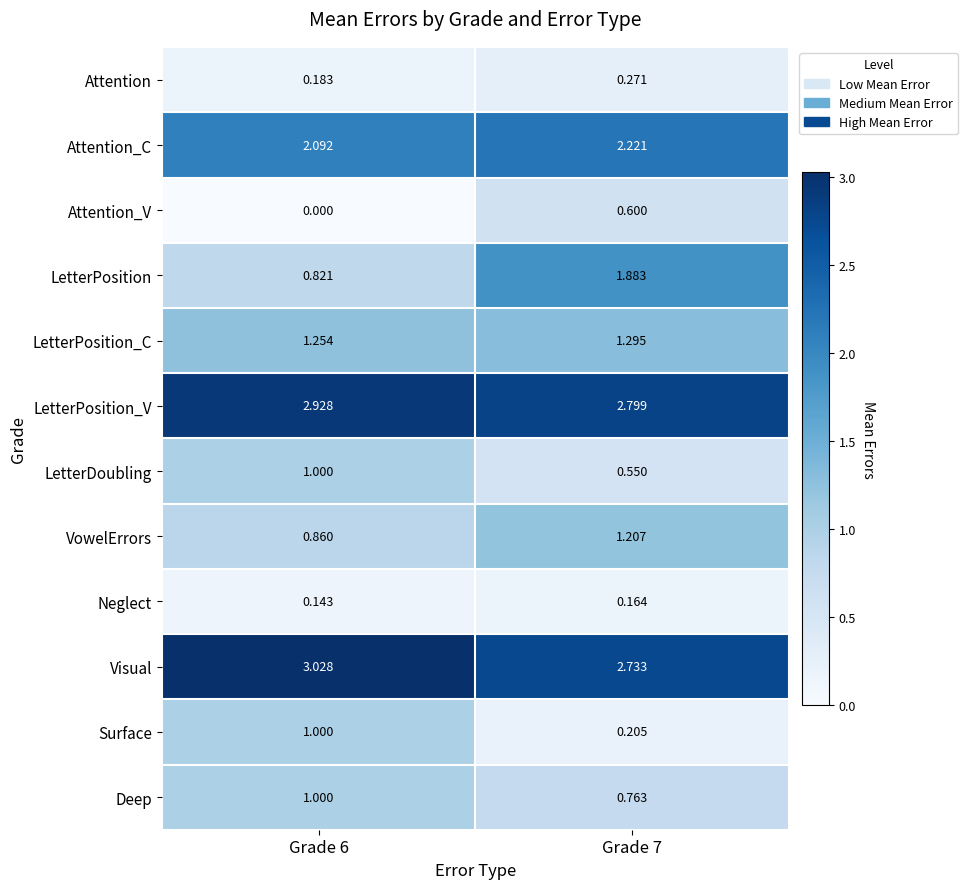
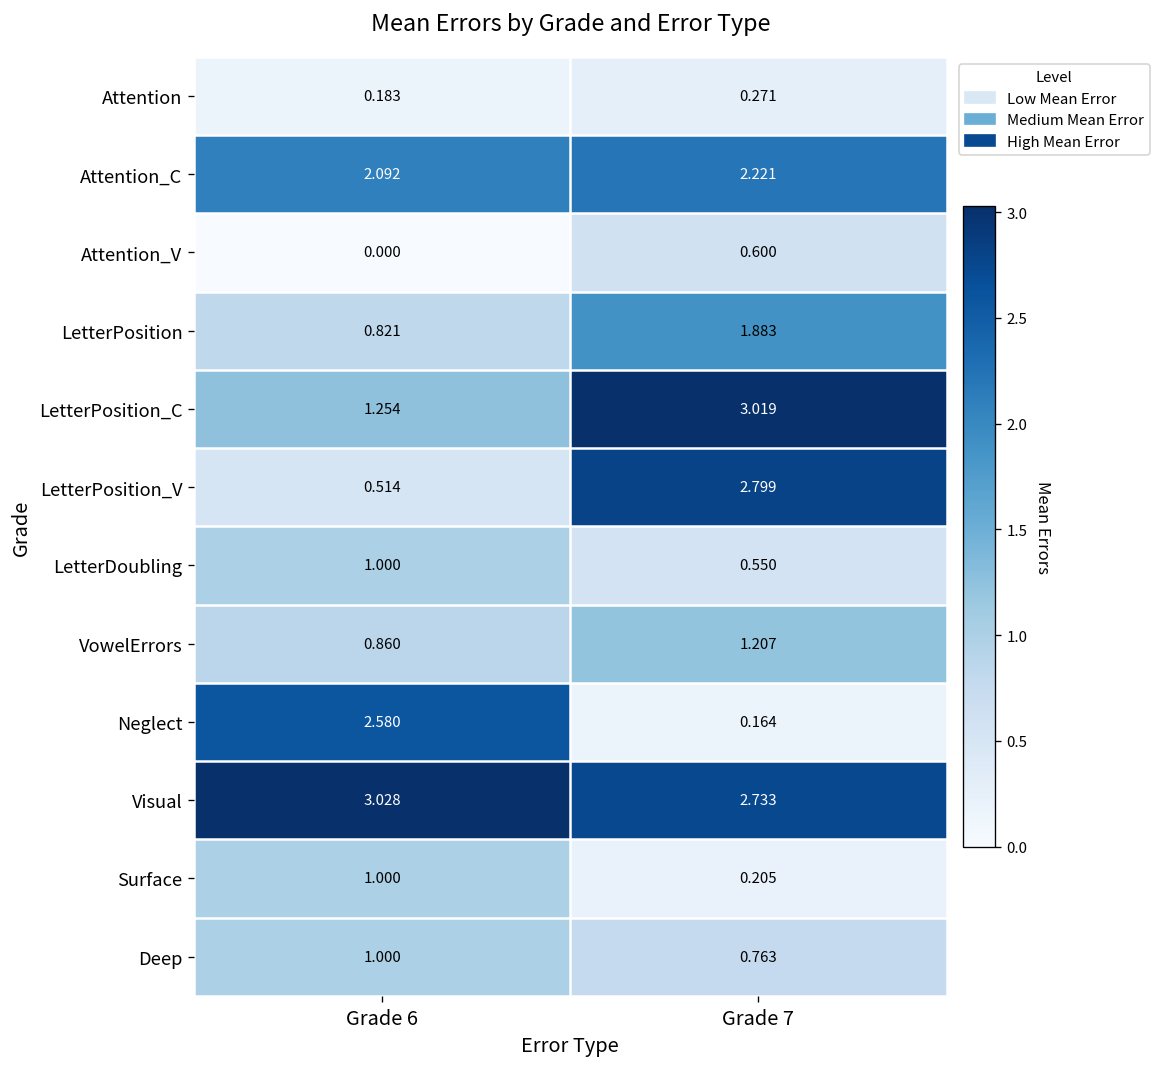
LetterPosition_C, Grade 7: 1.295 -> 3.019
LetterPosition_V, Grade 6: 2.928 -> 0.514
Neglect, Grade 6: 0.143 -> 2.580
